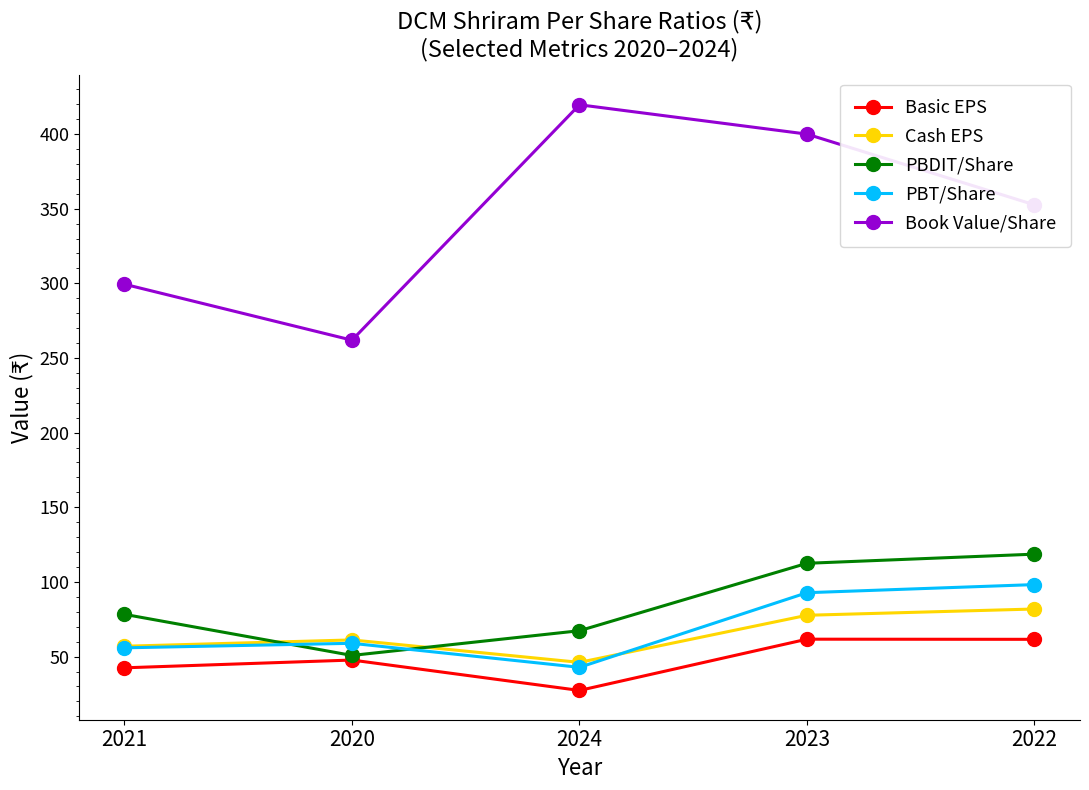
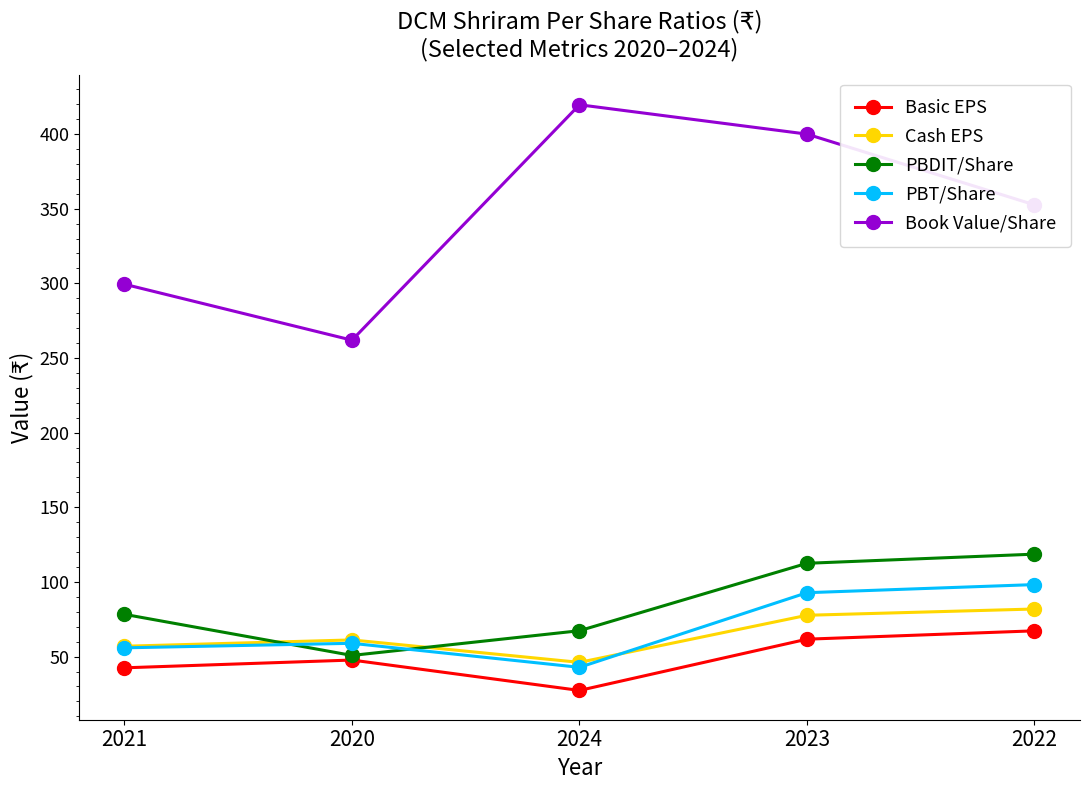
Basic EPS, 2022: 62 -> 67
